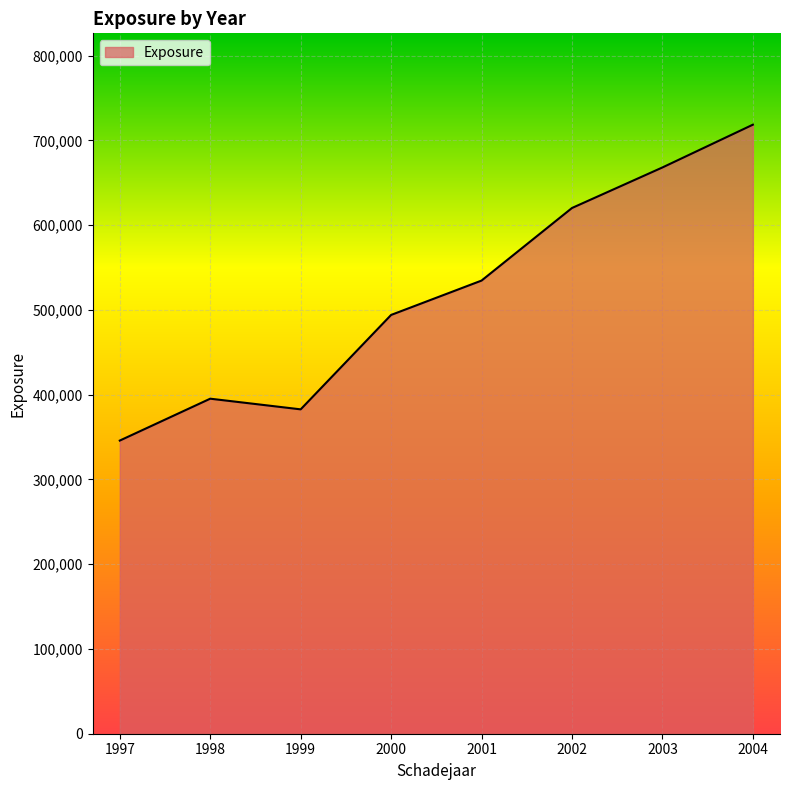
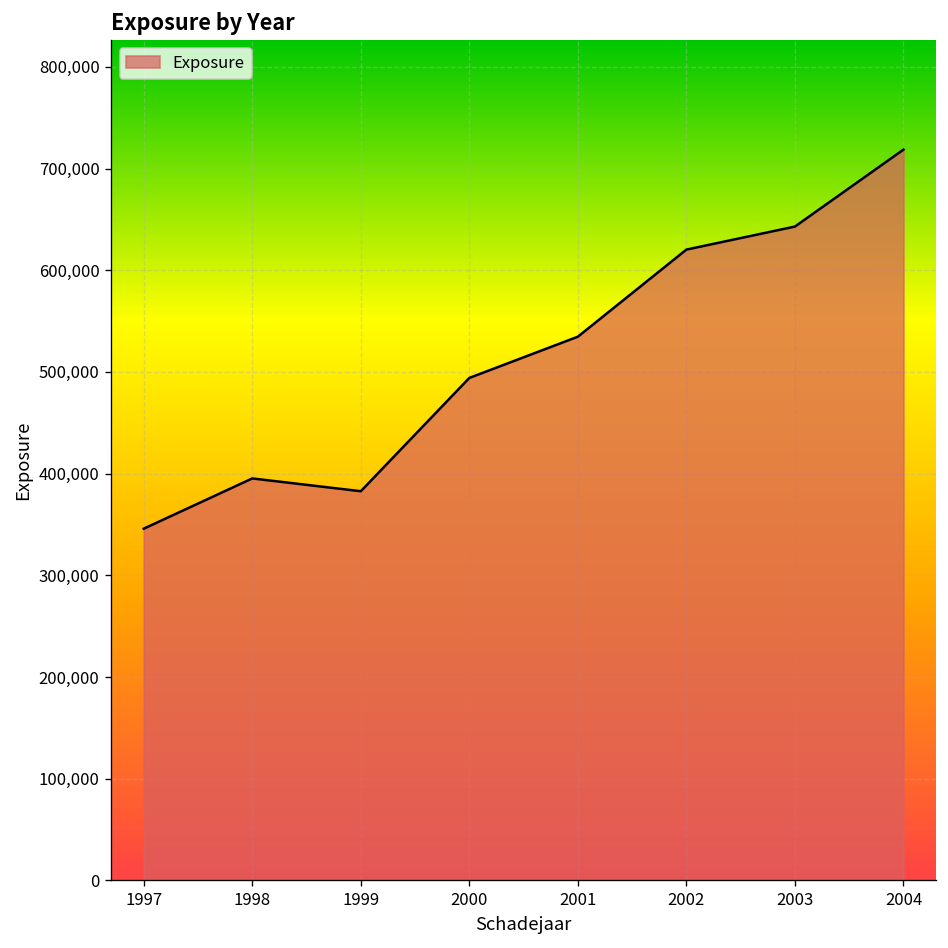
2003: 670,000 -> 640,000
